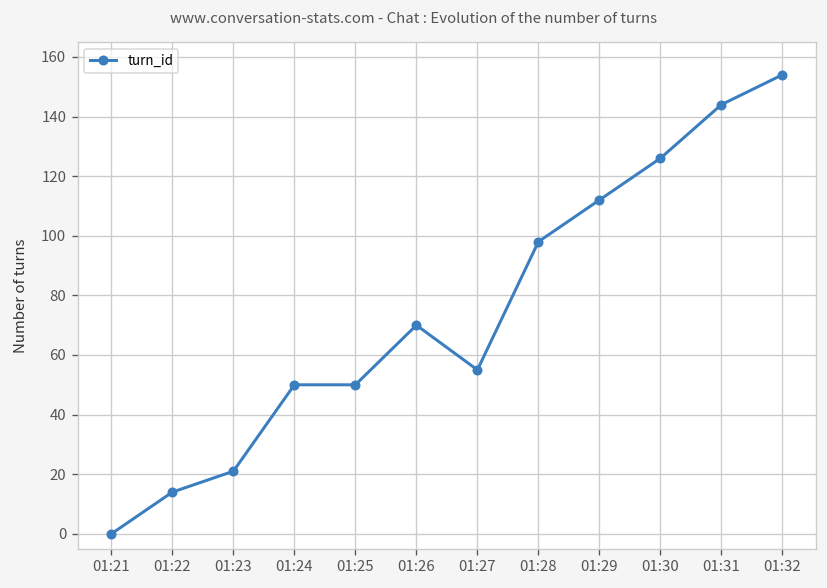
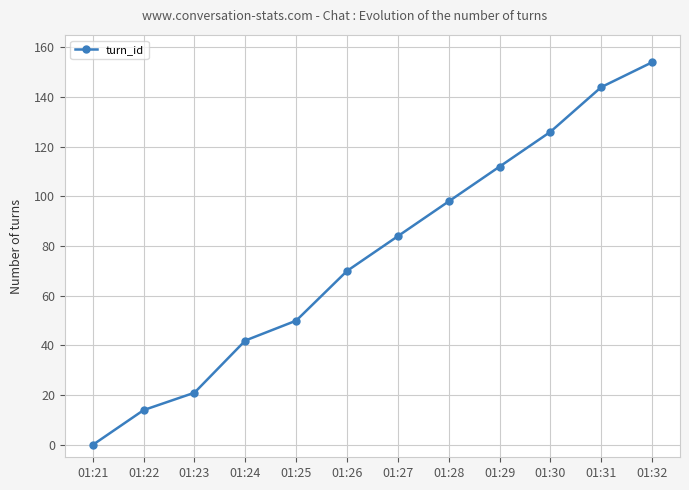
01:24: 50 -> 42
01:27: 55 -> 84
